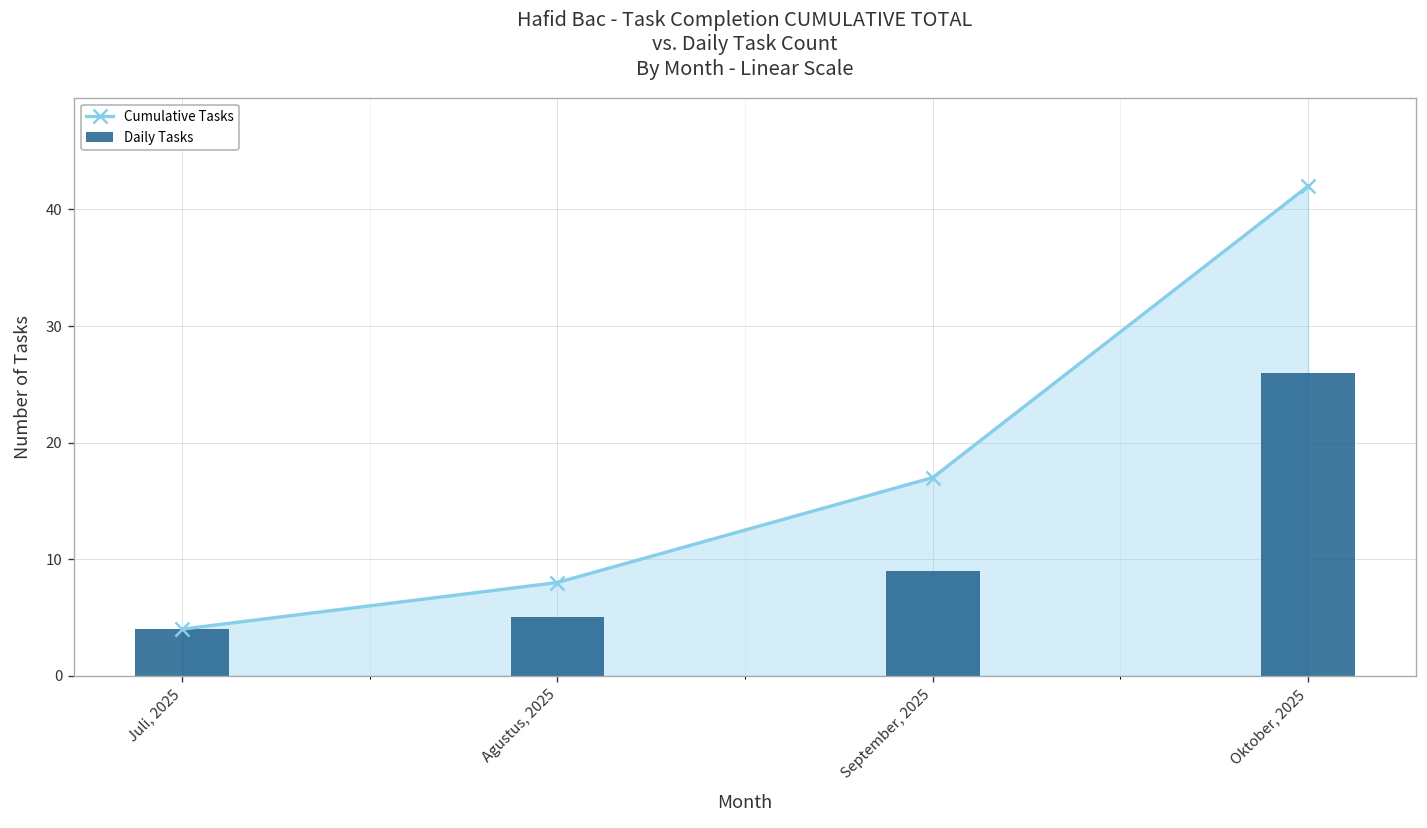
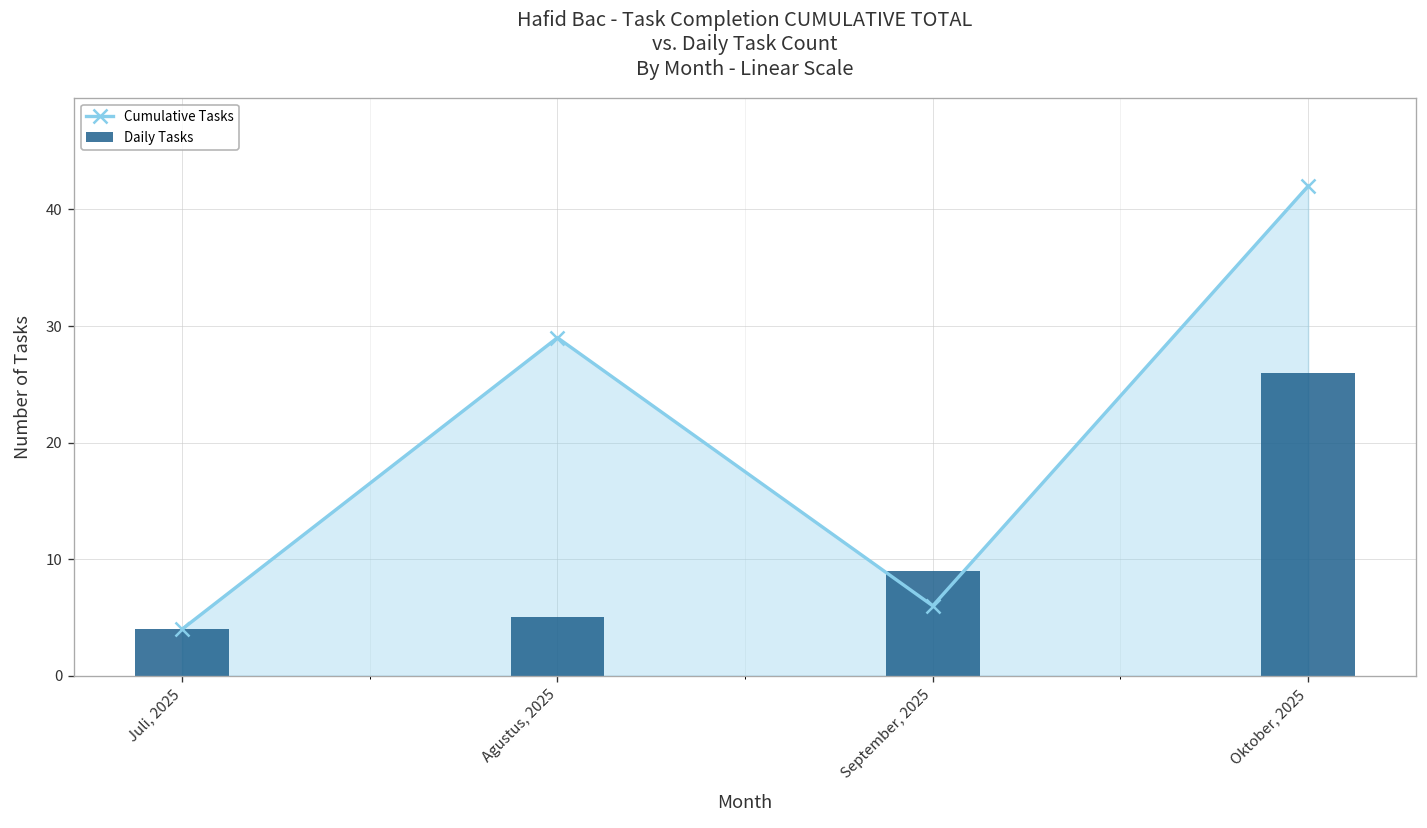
Cumulative Tasks, Agustus, 2025: 8 -> 29
Cumulative Tasks, September, 2025: 17 -> 6
